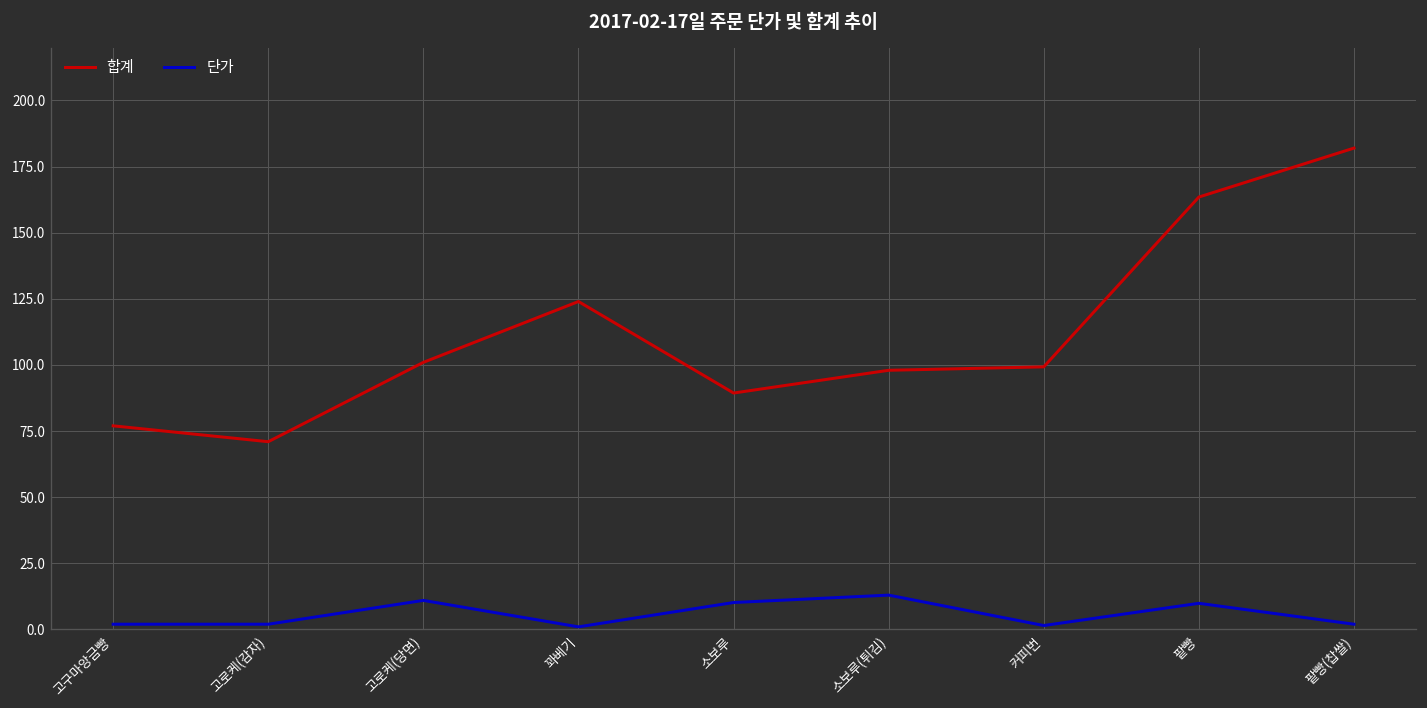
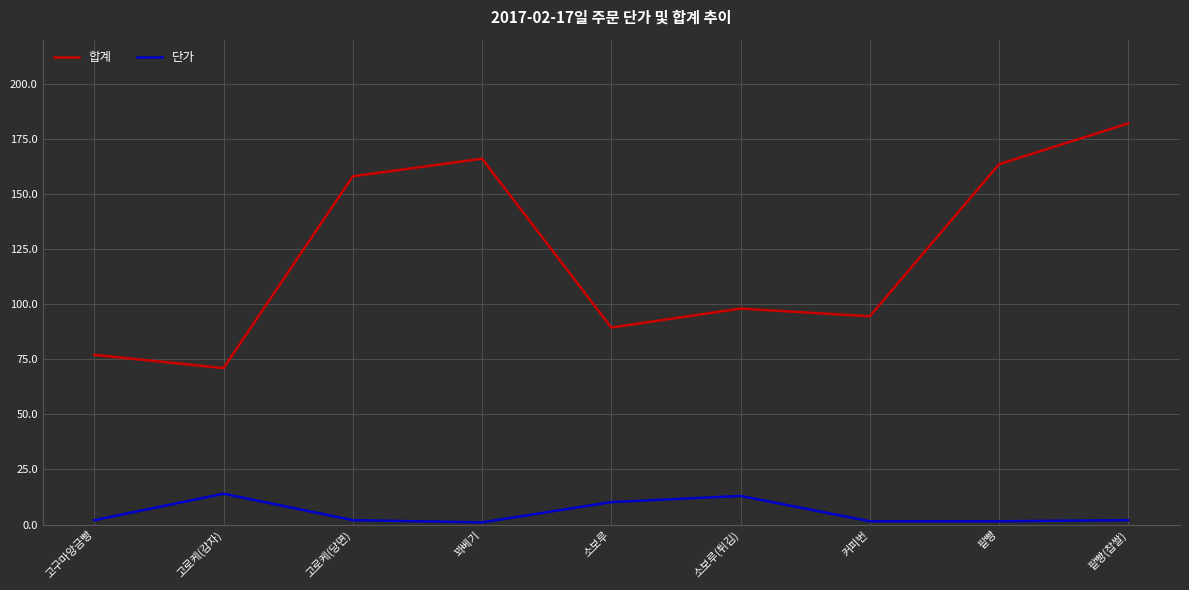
단가, 고로케(감자): 2 -> 14
합계, 고로케(당면): 101 -> 158
단가, 고로케(당면): 11 -> 2
합계, 꽈베기: 124 -> 166
합계, 커피번: 99 -> 95
단가, 팥빵: 10 -> 2
